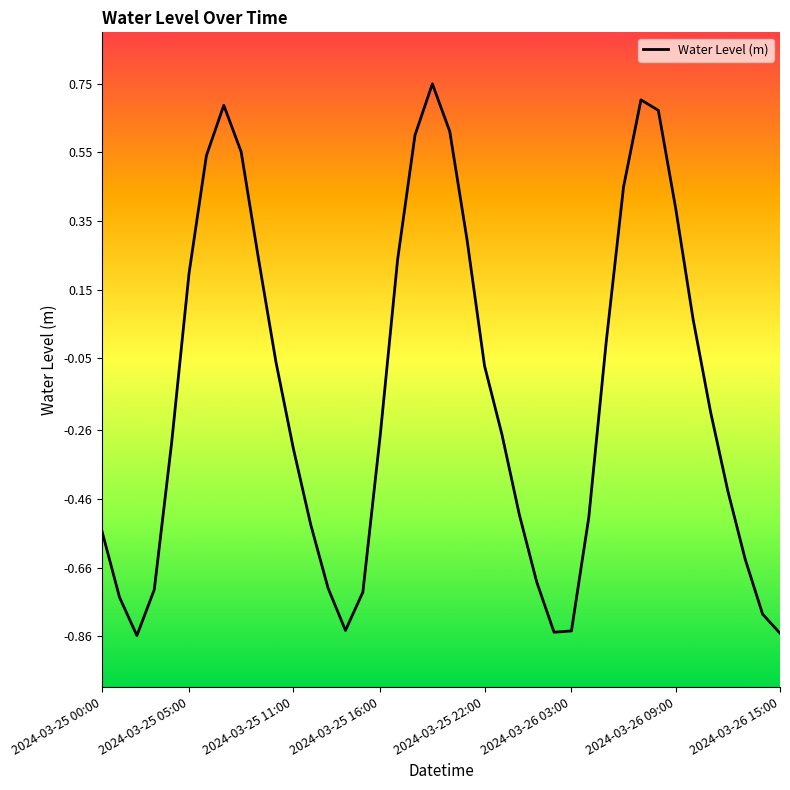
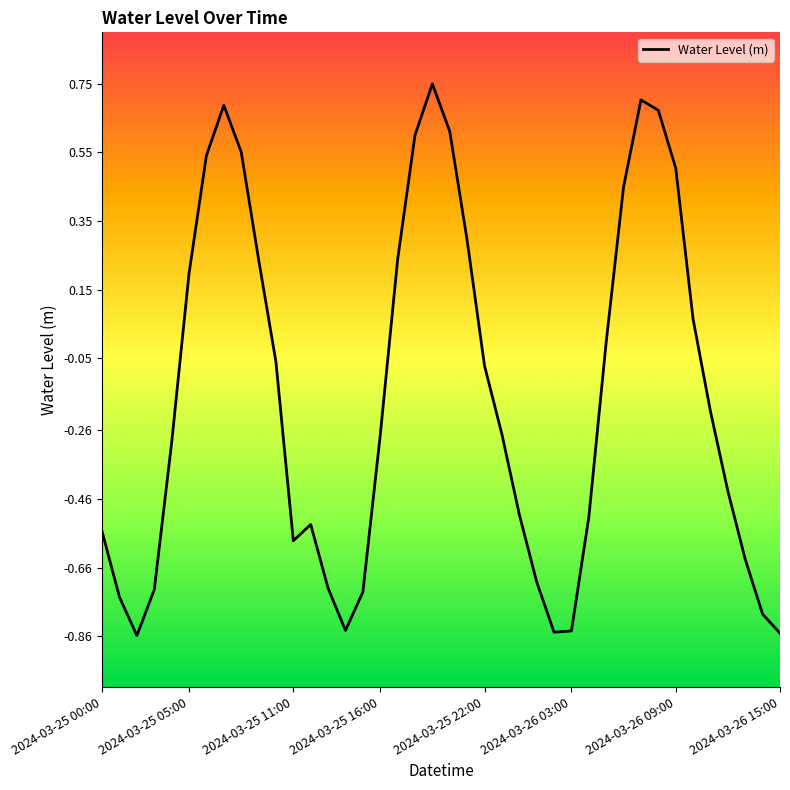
2024-03-25 11:00: -0.31 -> -0.58
2024-03-26 09:00: 0.39 -> 0.50
